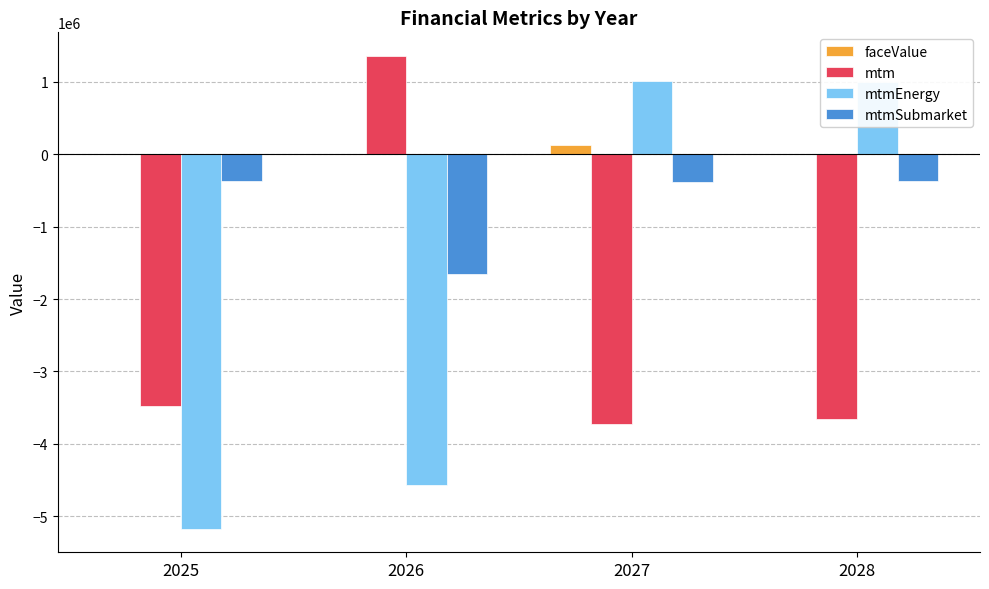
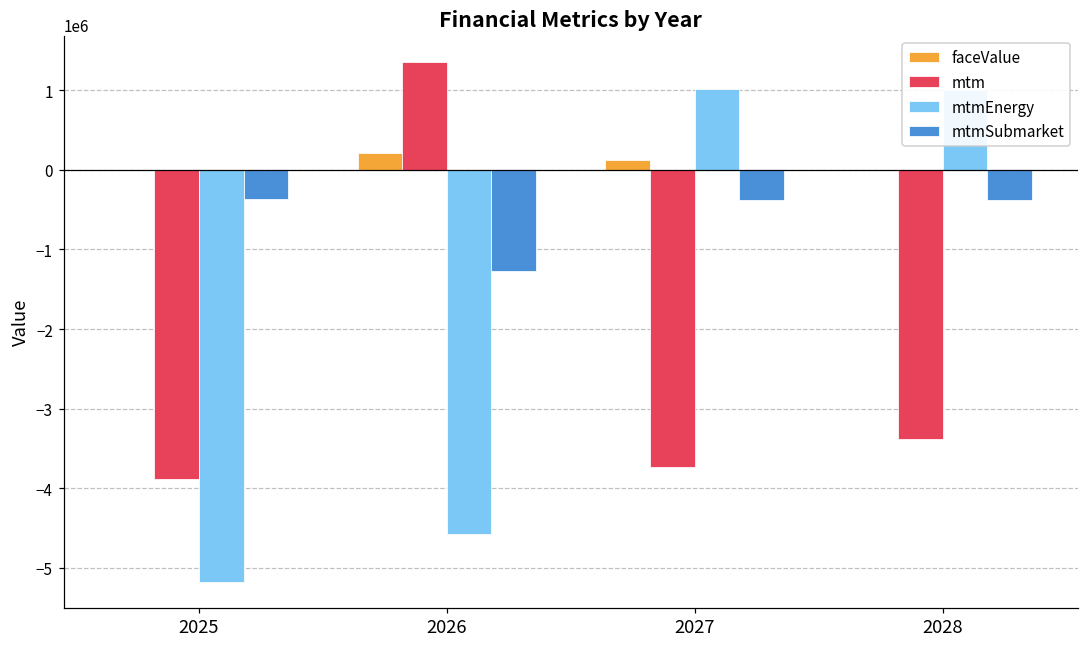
mtm, 2025: -3500000 -> -3900000
faceValue, 2026: 0 -> 200000
mtmSubmarket, 2026: -1700000 -> -1300000
mtm, 2028: -3700000 -> -3400000
